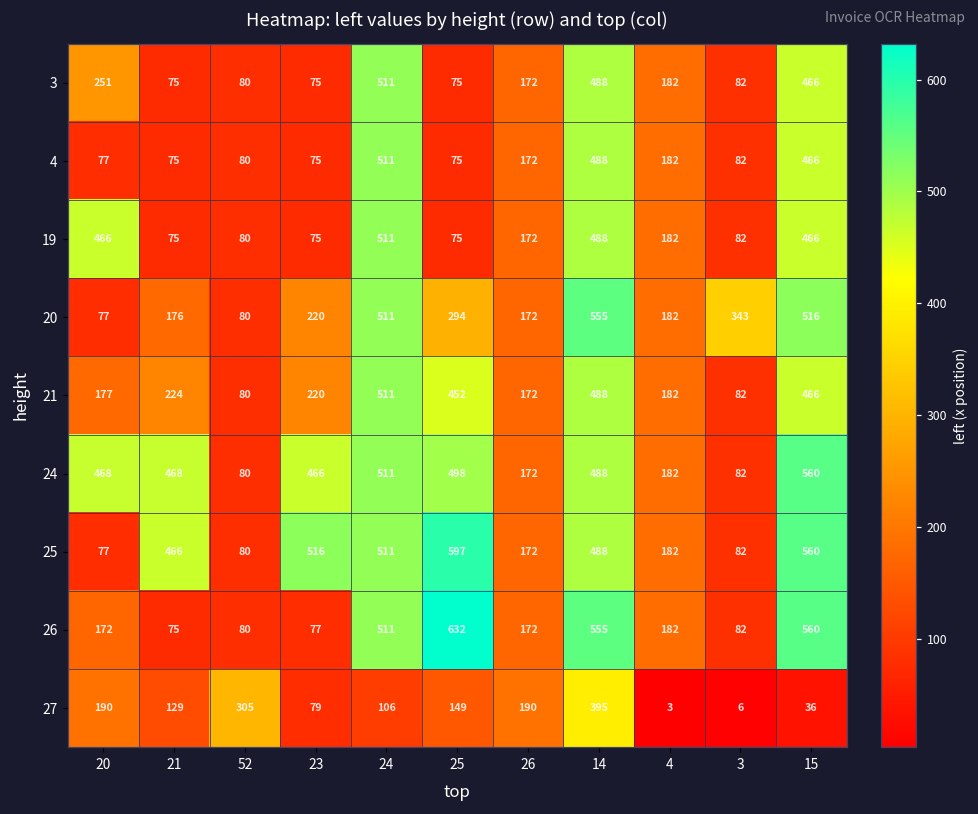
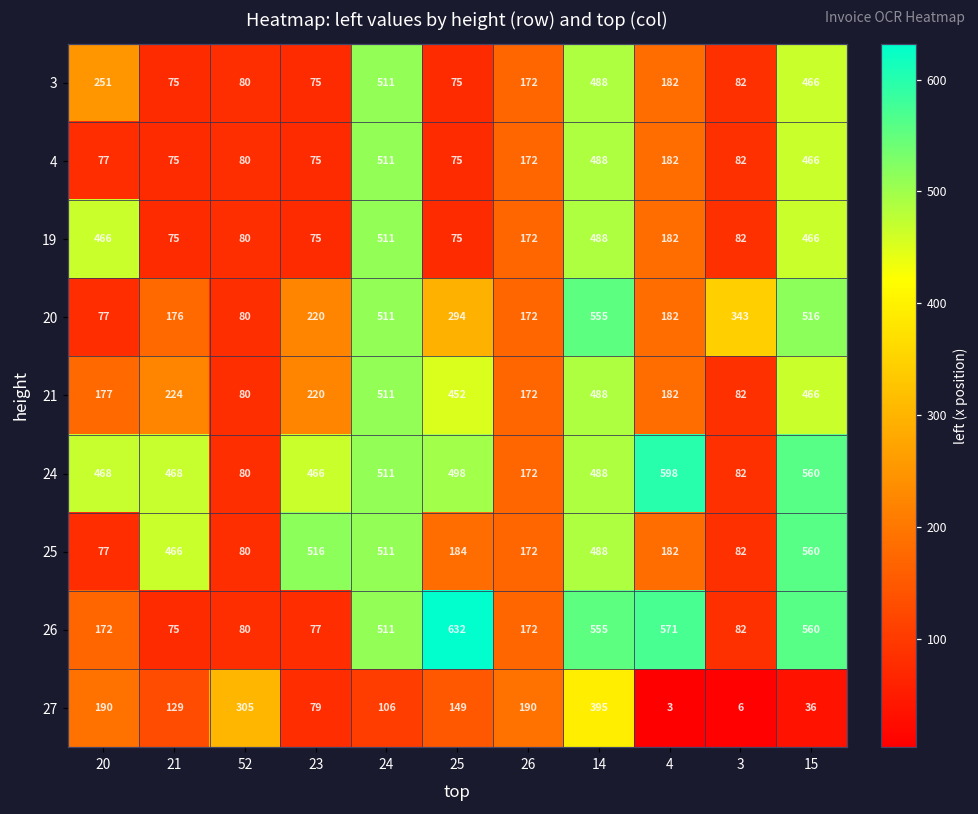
24, 4: 182 -> 598
25, 25: 597 -> 184
26, 4: 182 -> 571
